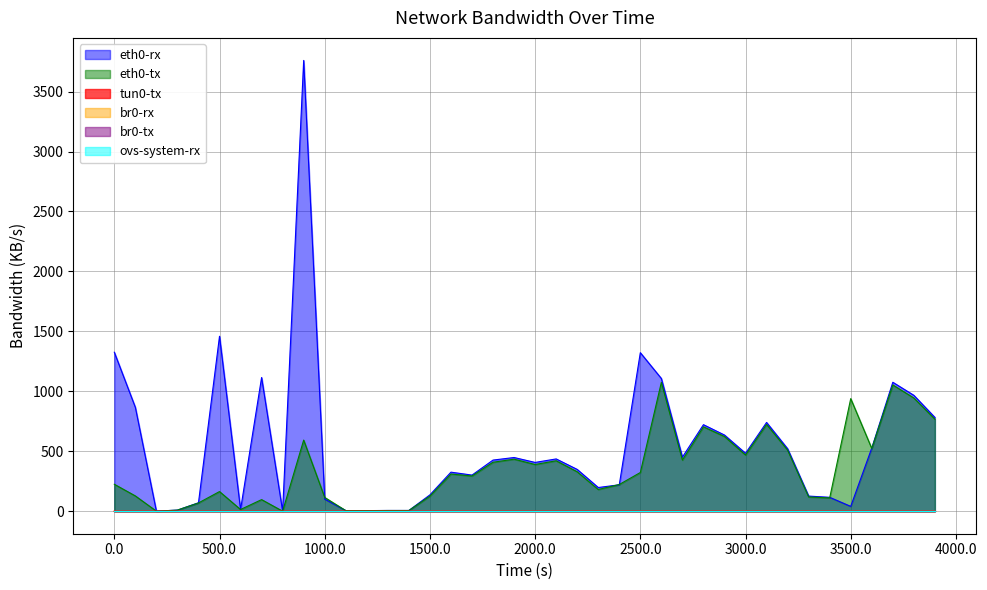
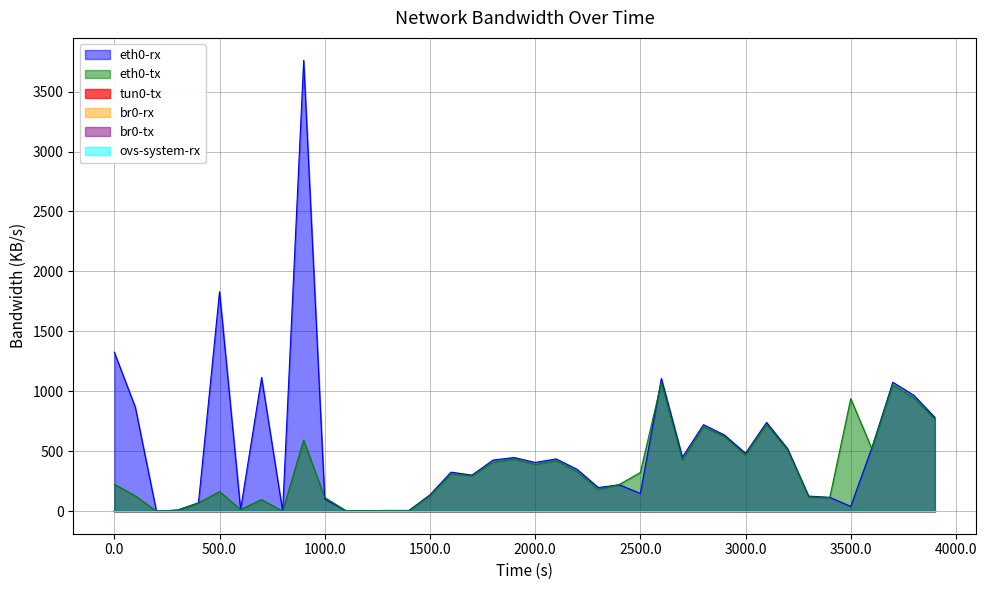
eth0-rx, 500.0: 1460 -> 1830
eth0-rx, 2500.0: 1320 -> 150
